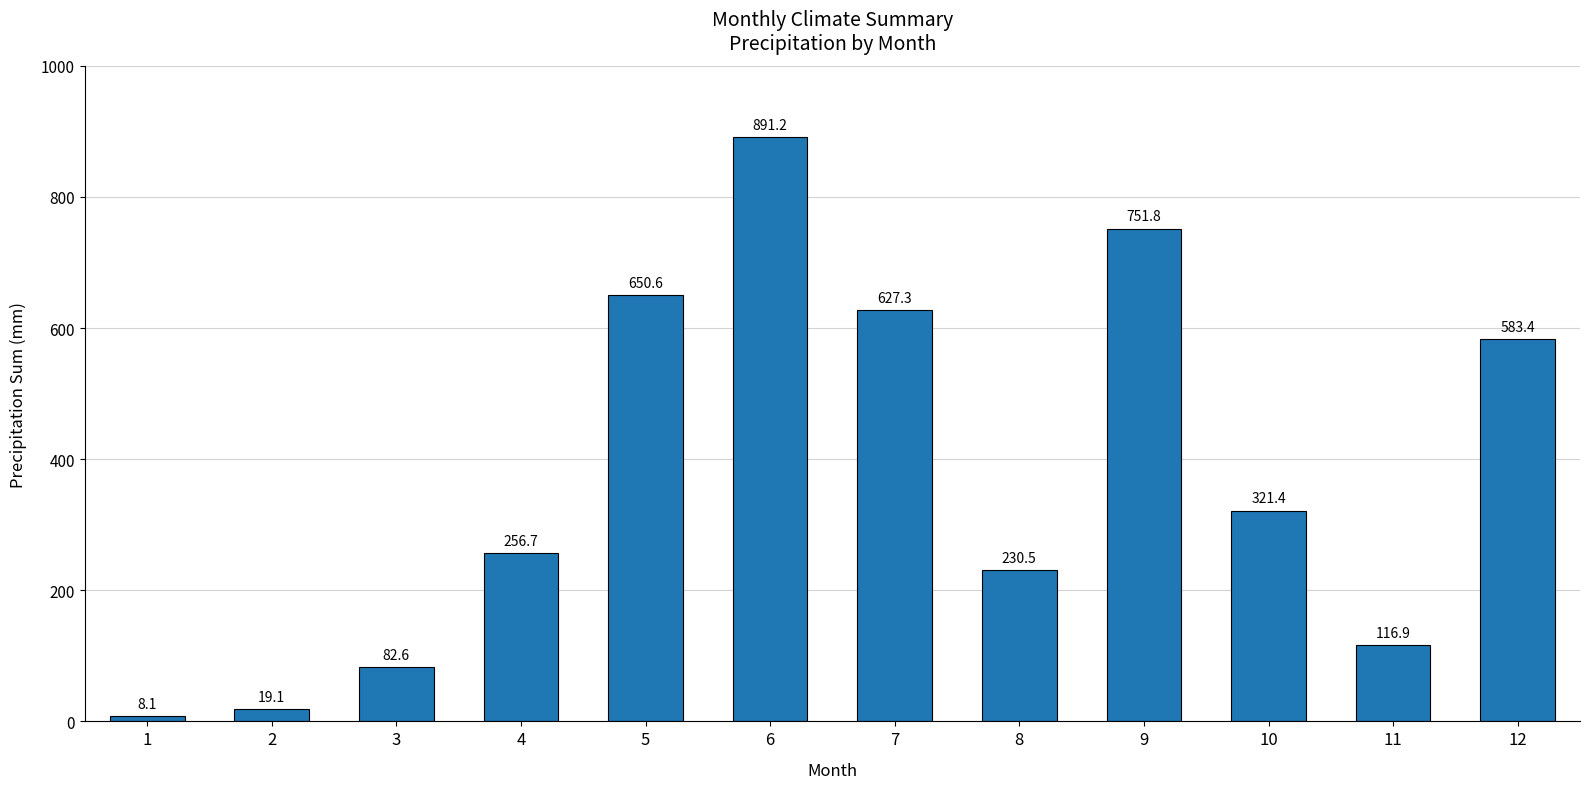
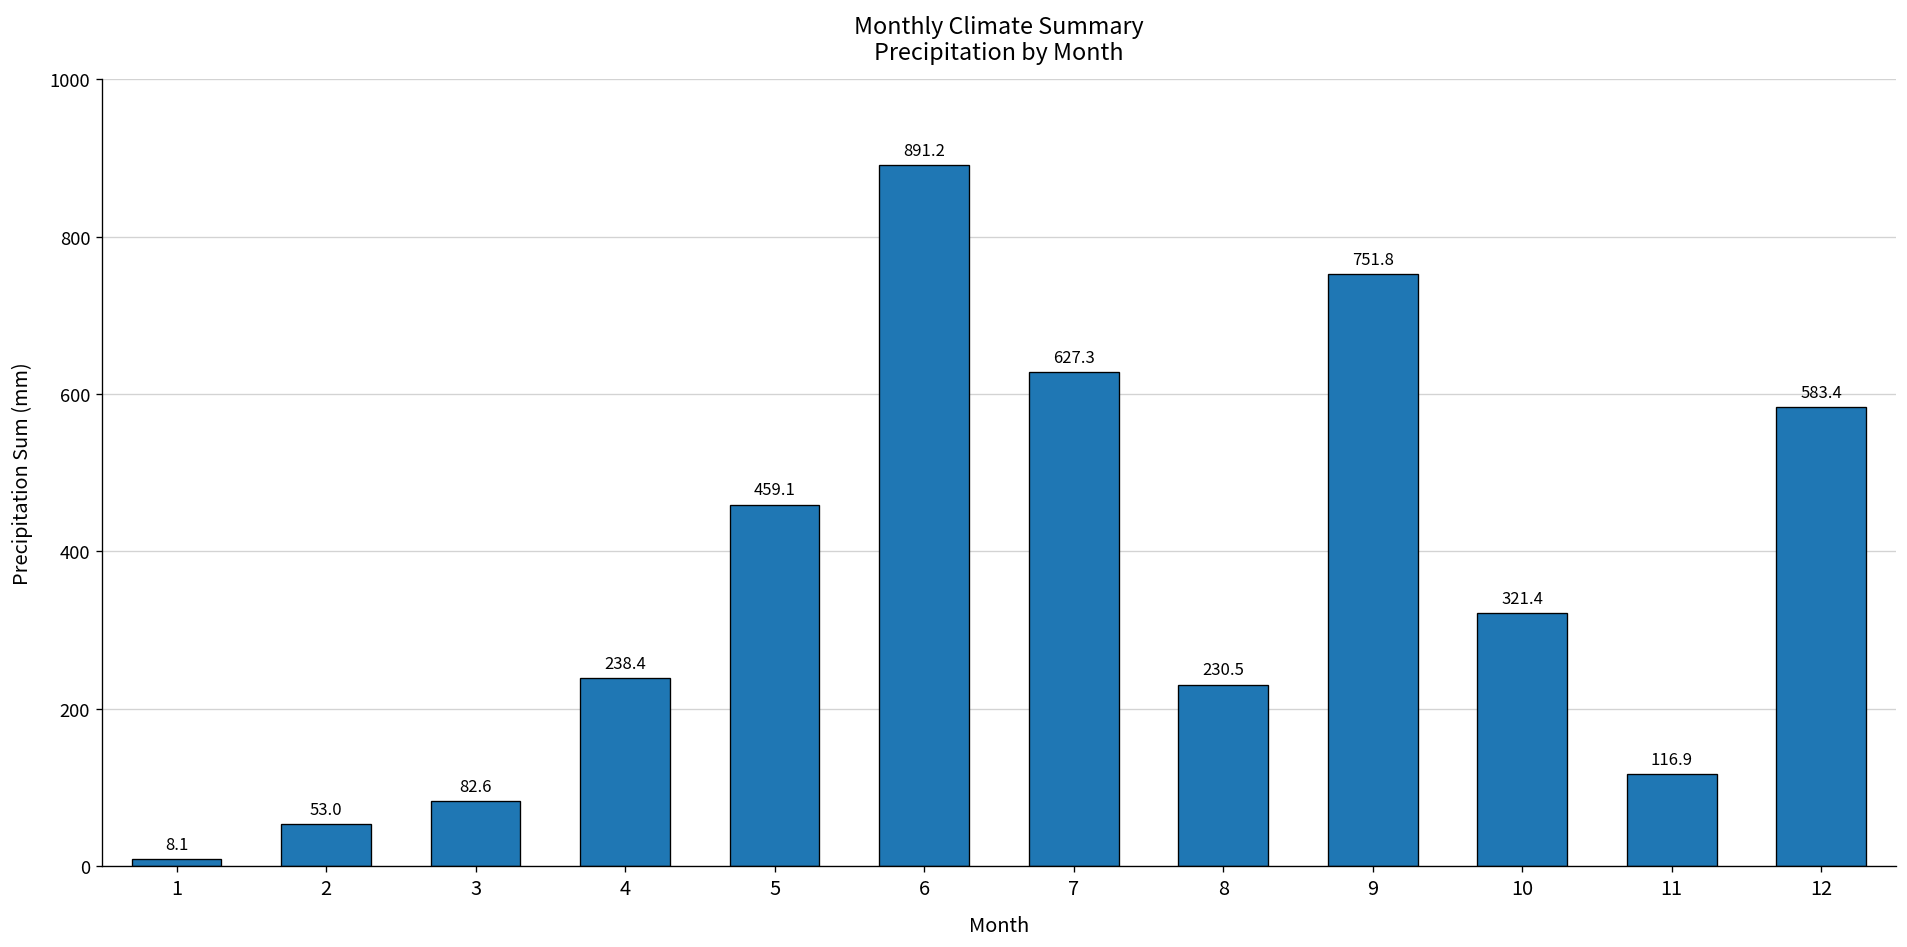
2: 19.1 -> 53.0
4: 256.7 -> 238.4
5: 650.6 -> 459.1
